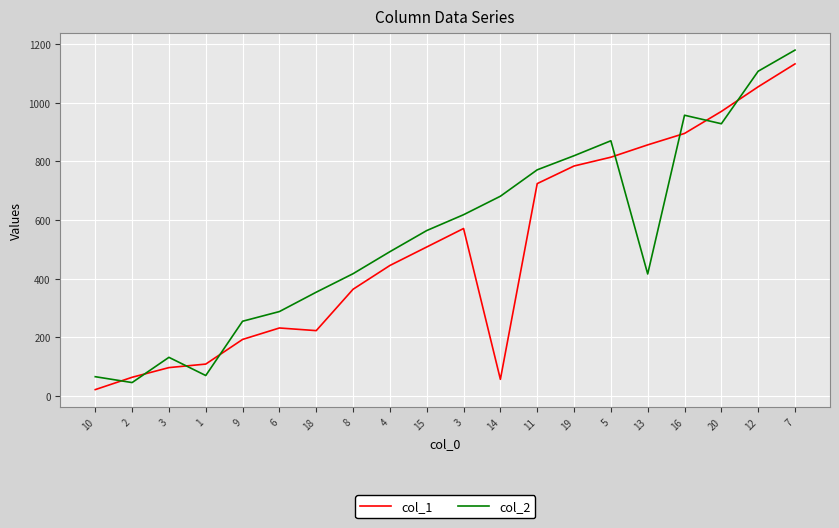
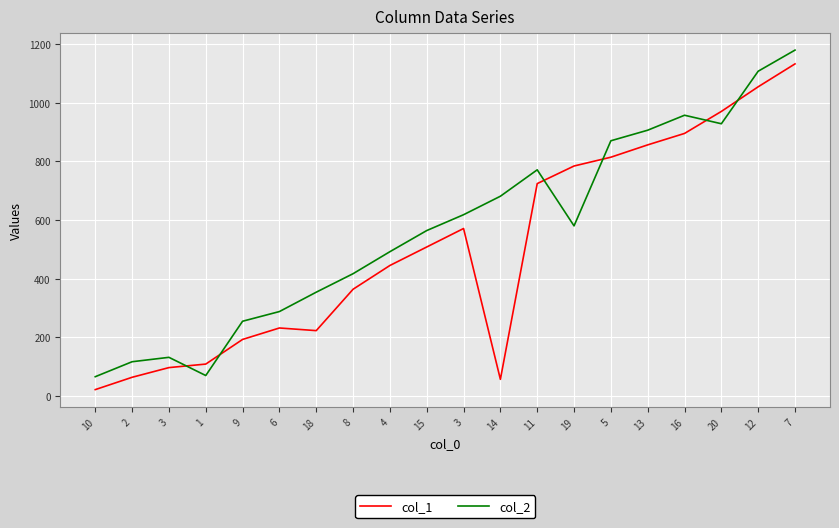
col_2, 2: 50 -> 120
col_2, 19: 820 -> 580
col_2, 13: 420 -> 910
